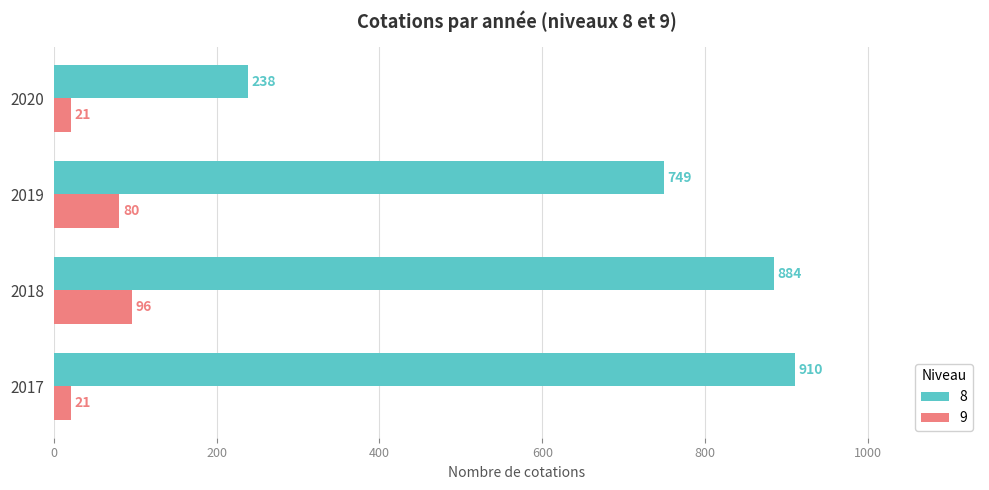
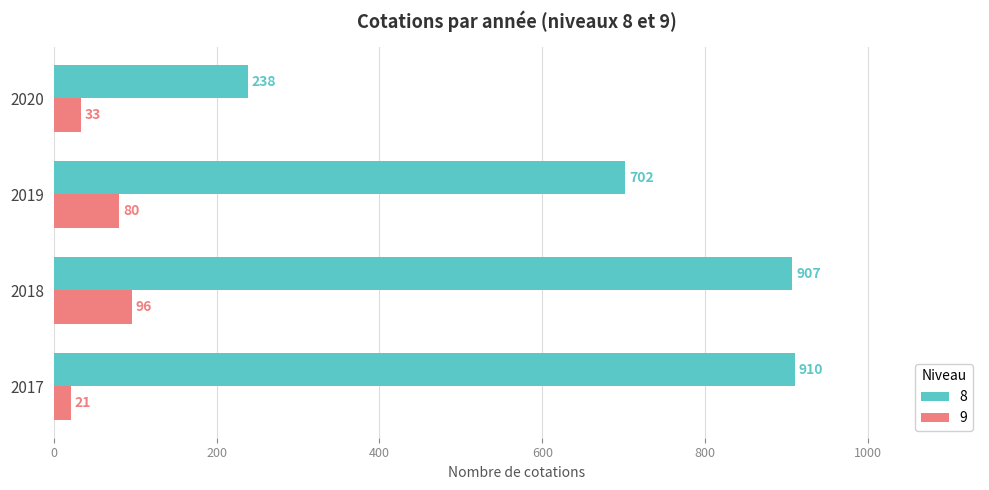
9, 2020: 21 -> 33
8, 2019: 749 -> 702
8, 2018: 884 -> 907
